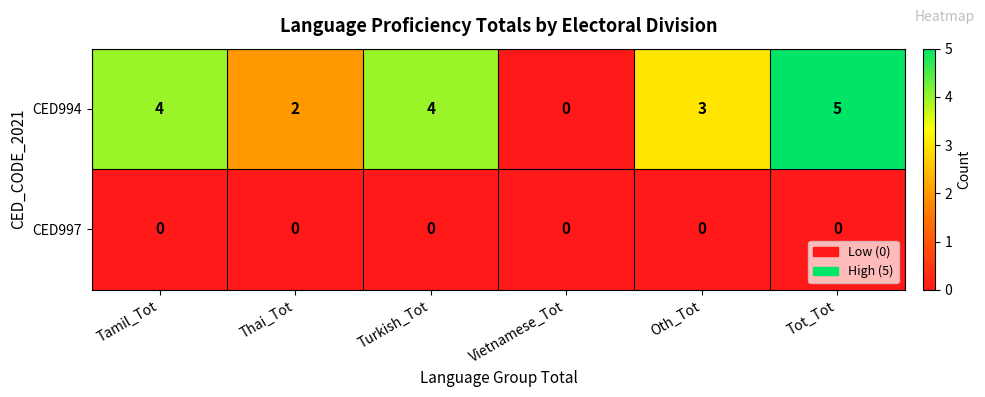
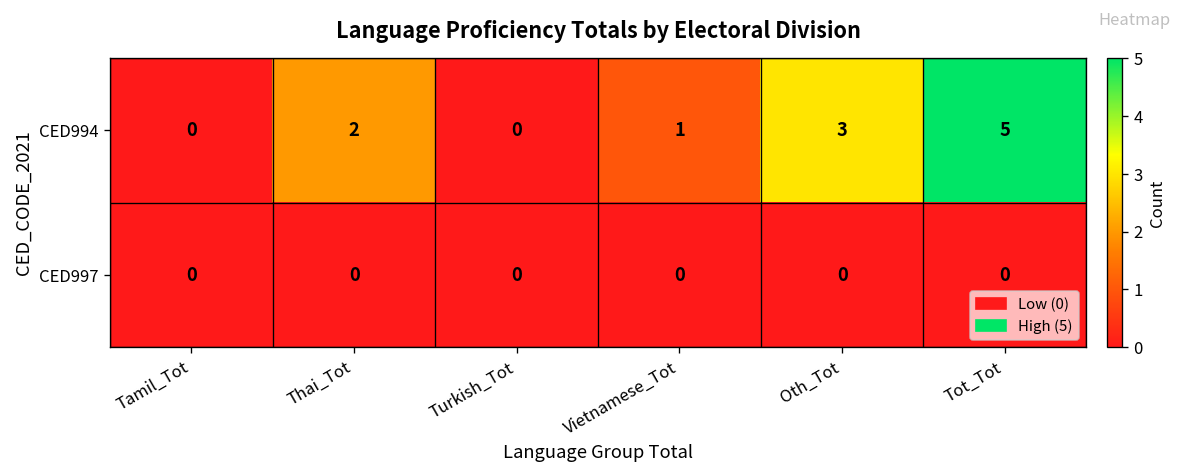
CED994, Tamil_Tot: 4 -> 0
CED994, Turkish_Tot: 4 -> 0
CED994, Vietnamese_Tot: 0 -> 1
